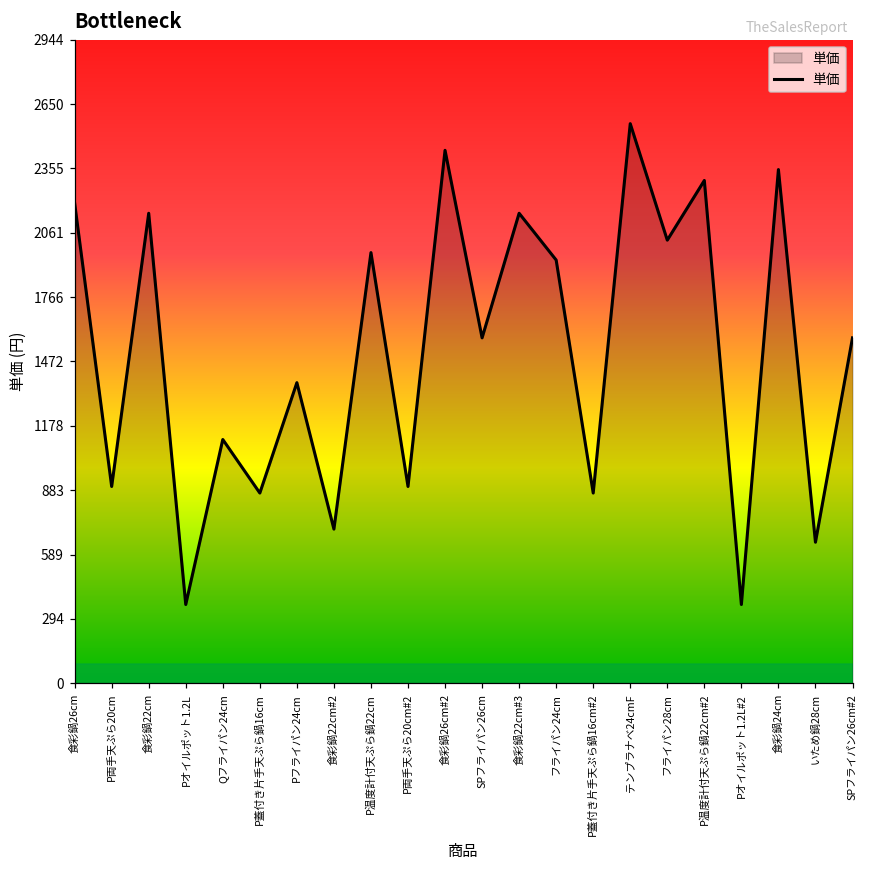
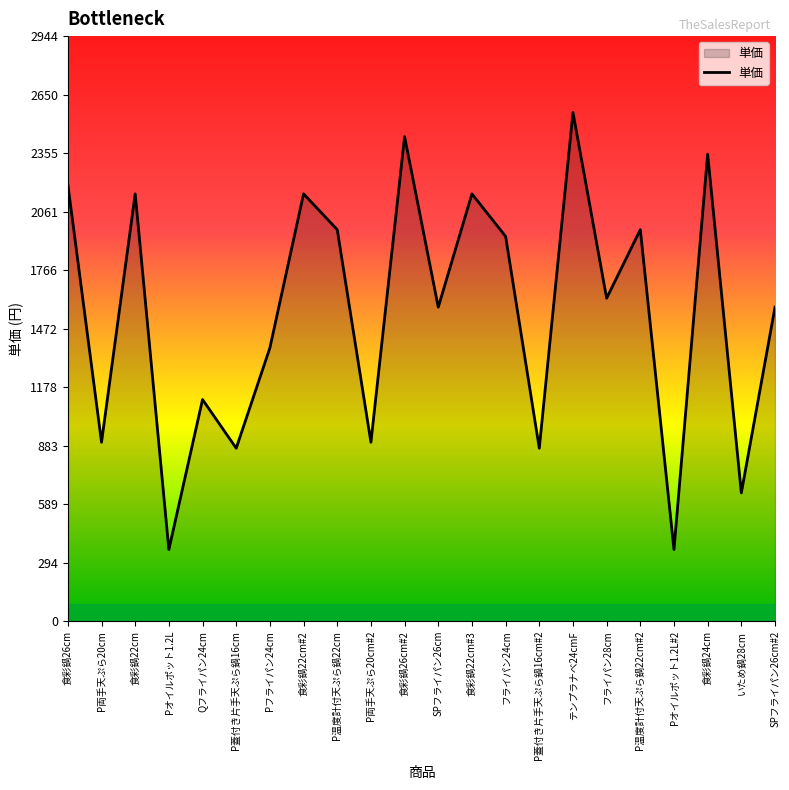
食彩鍋22cm#2: 710 -> 2150
フライパン28cm: 2030 -> 1630
P温度計付天ぷら鍋22cm#2: 2300 -> 1970
